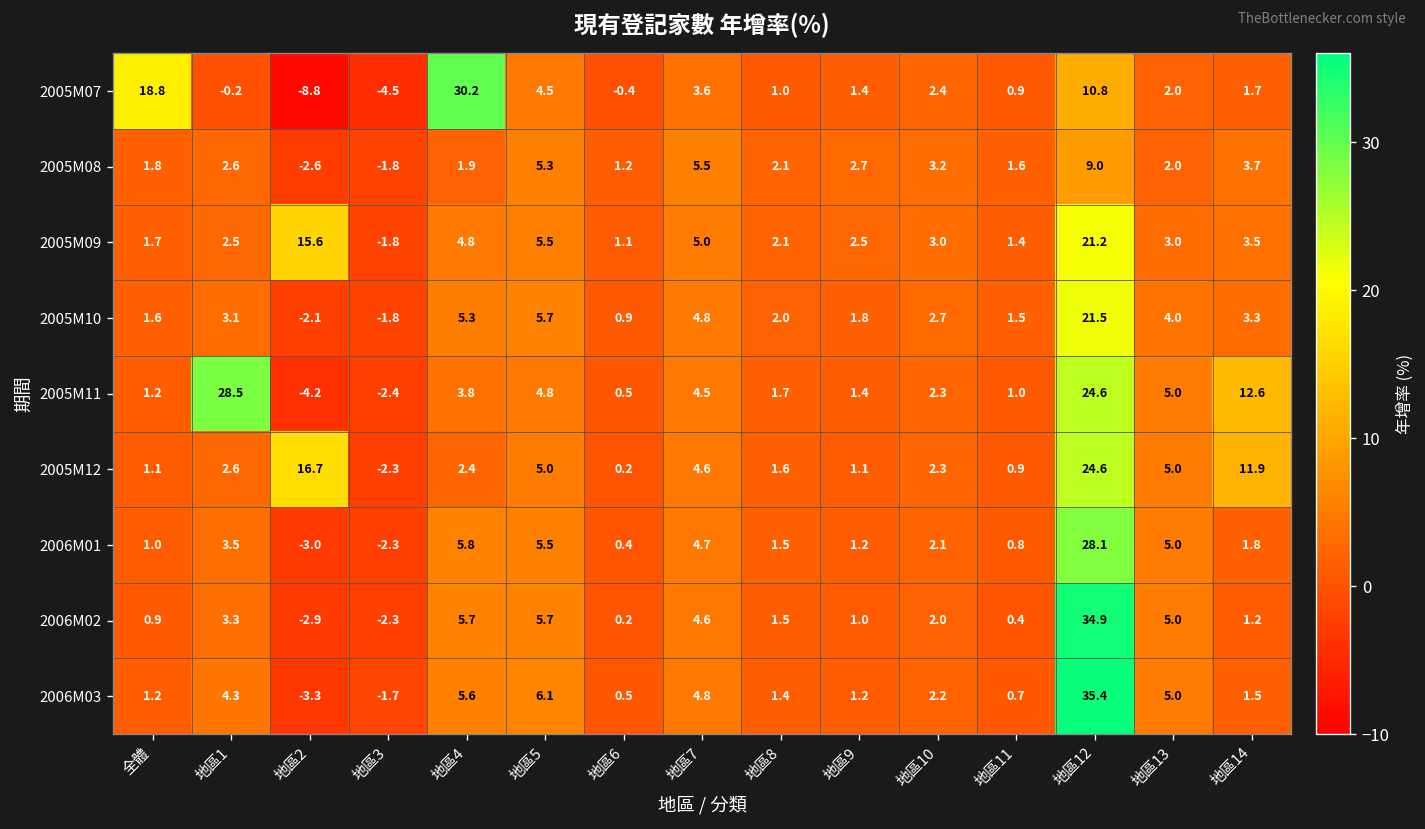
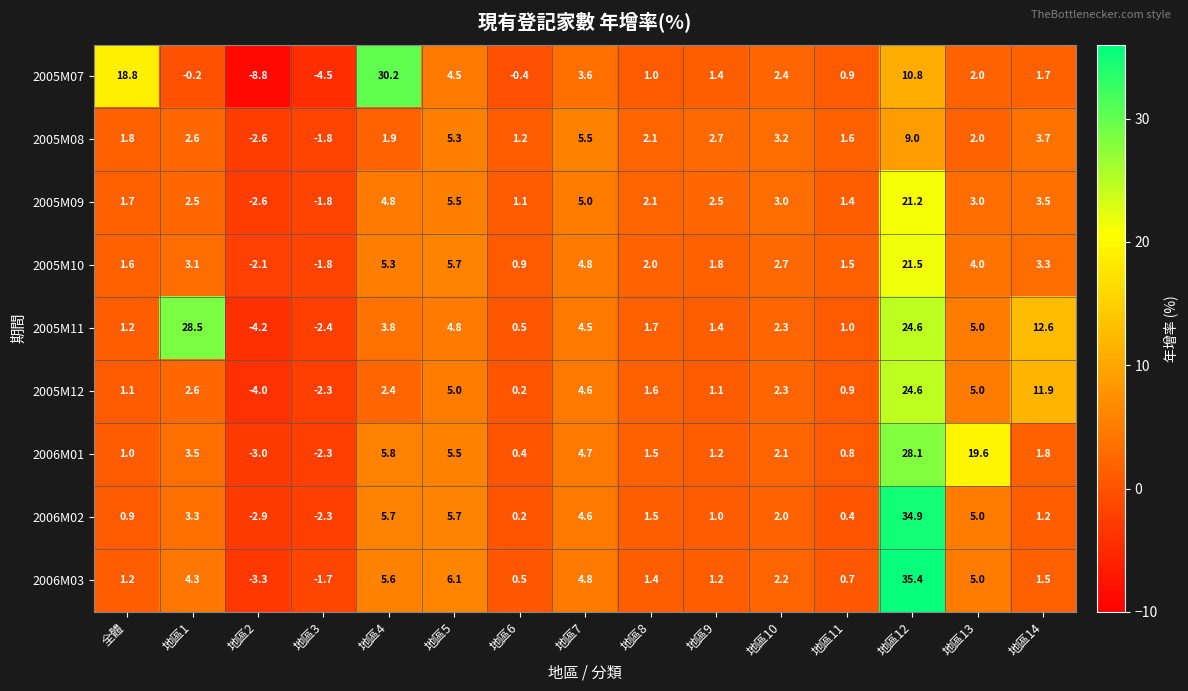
2005M09, 地區2: 15.6 -> -2.6
2005M12, 地區2: 16.7 -> -4.0
2006M01, 地區13: 5.0 -> 19.6
